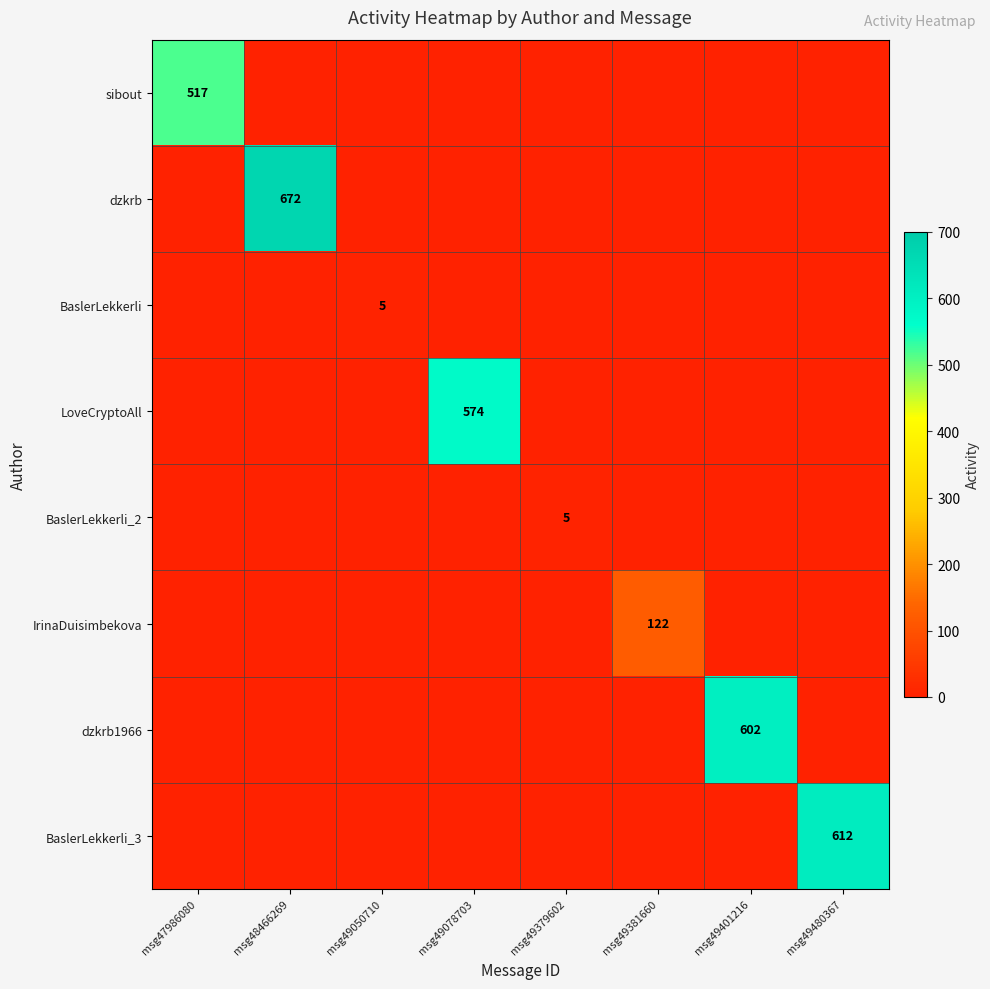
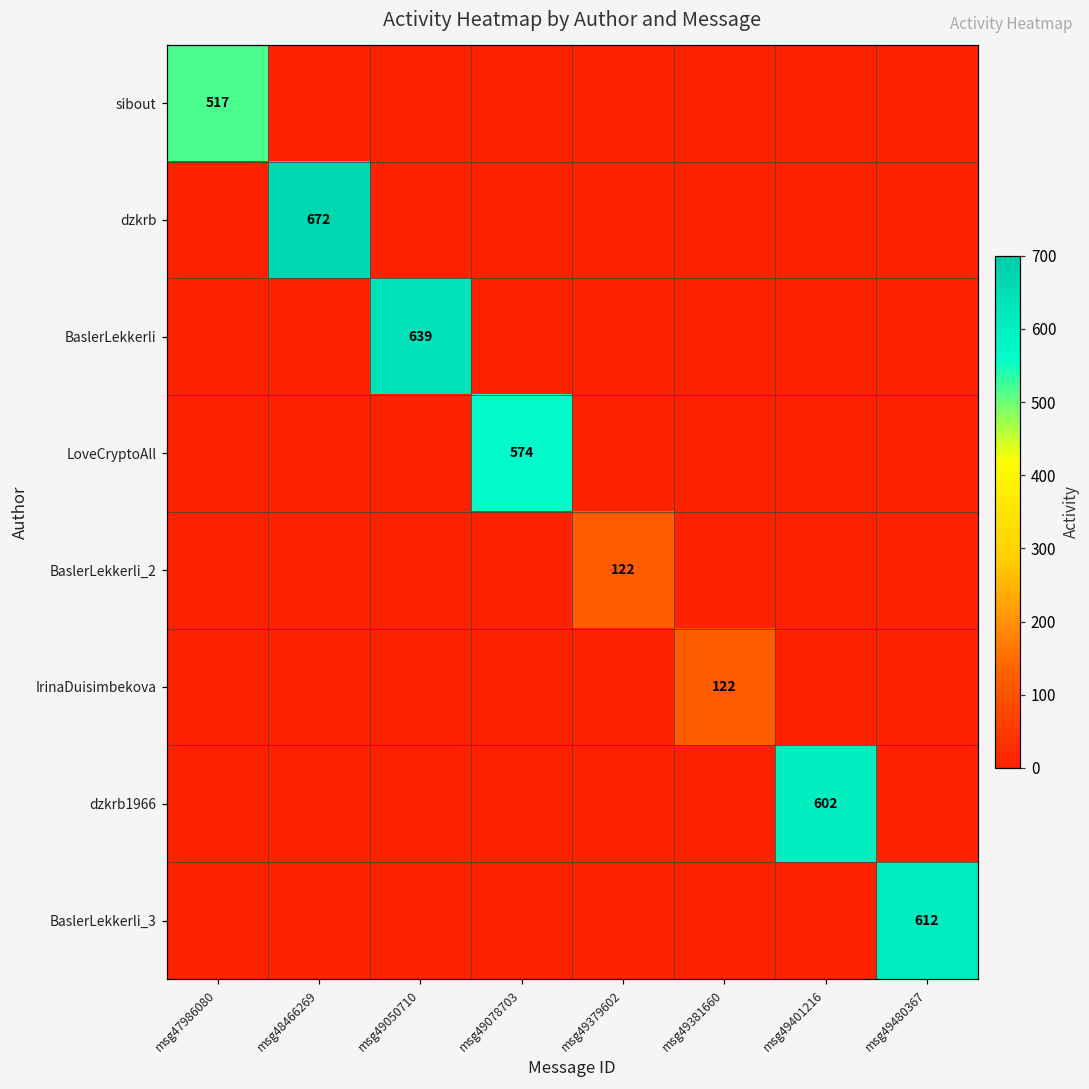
BaslerLekkerli, msg49050710: 5 -> 639
BaslerLekkerli_2, msg49379602: 5 -> 122
